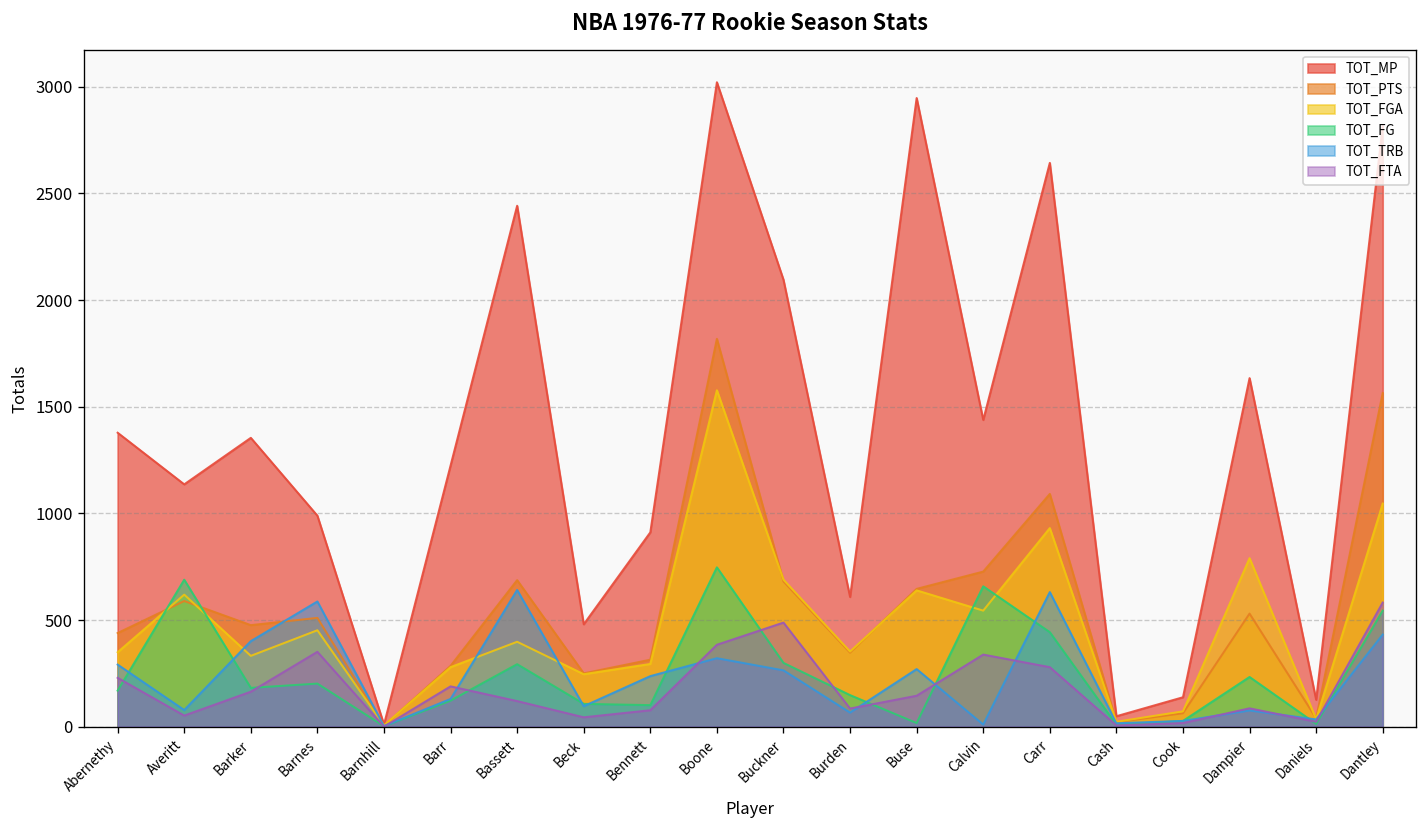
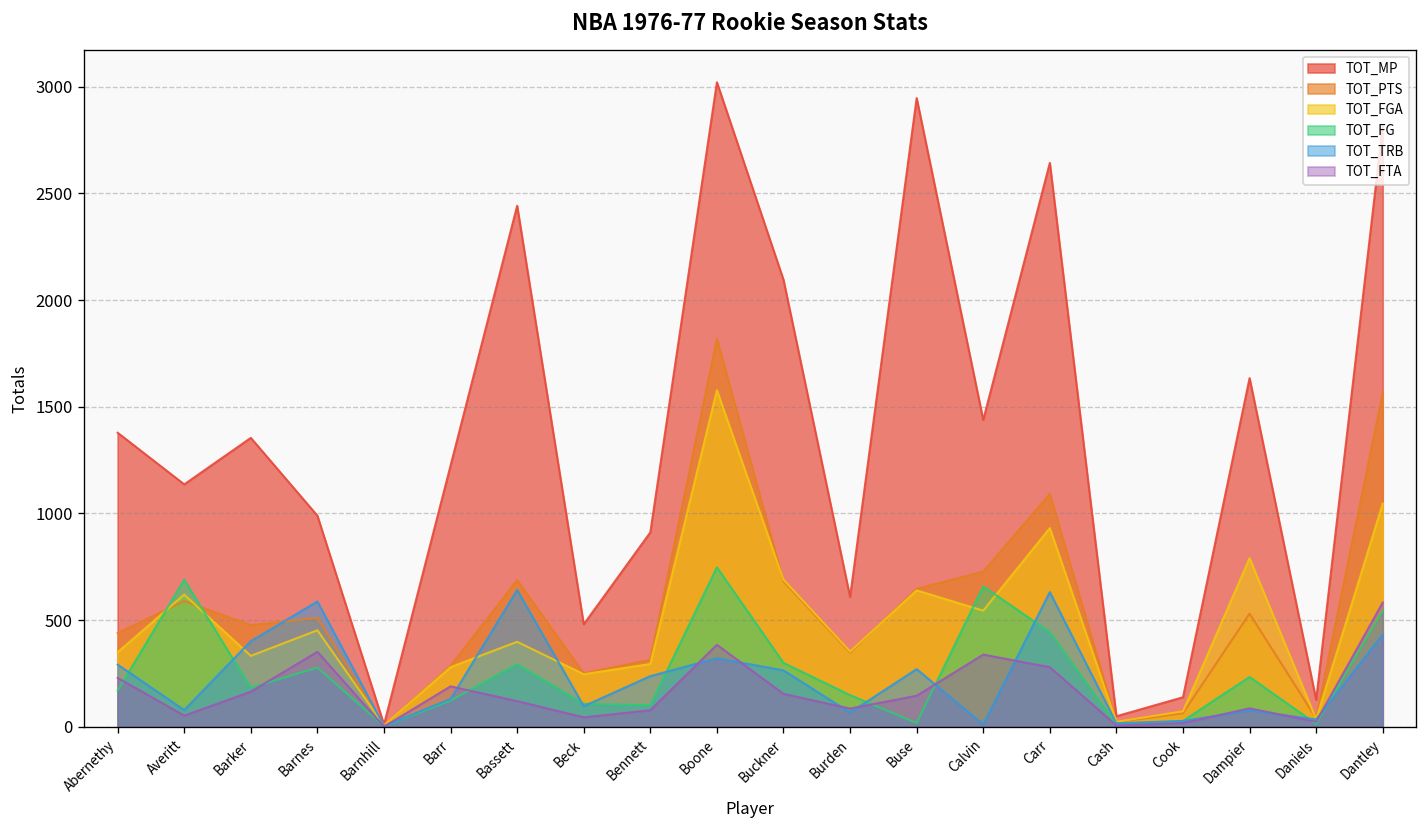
TOT_FG, Barnes: 200 -> 280
TOT_FTA, Buckner: 490 -> 150
